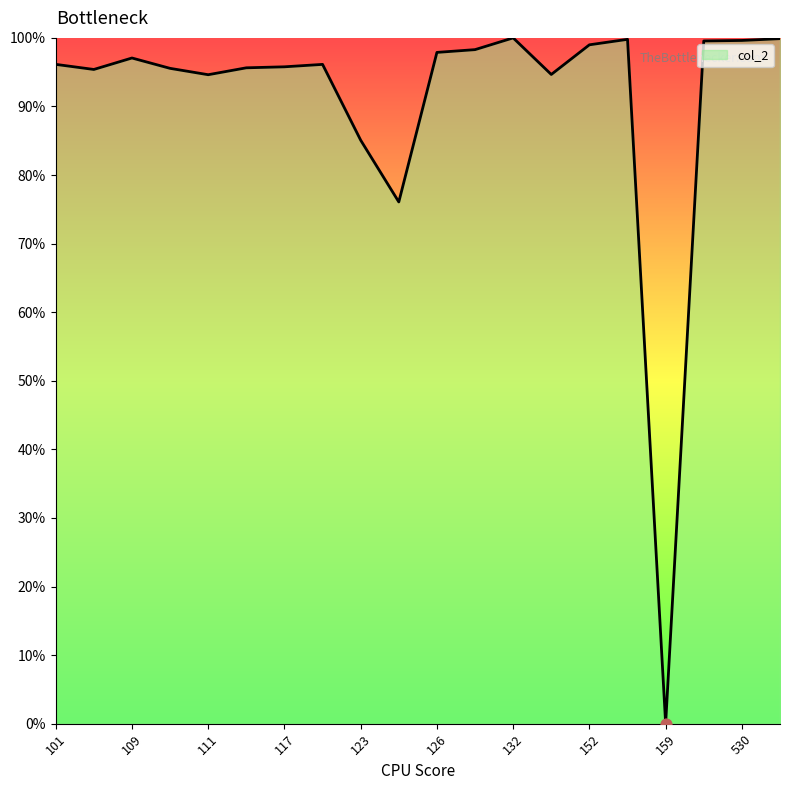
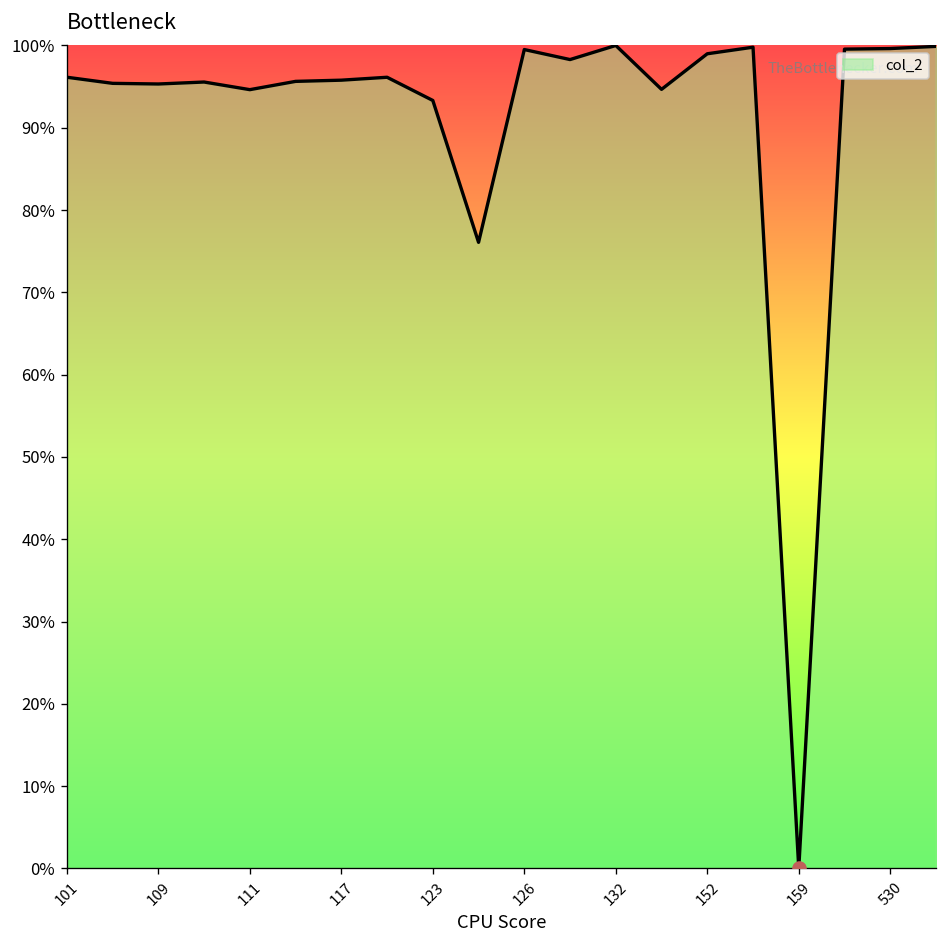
col_2, 109: 97% -> 95%
col_2, 123: 85% -> 93%
col_2, 126: 98% -> 100%
